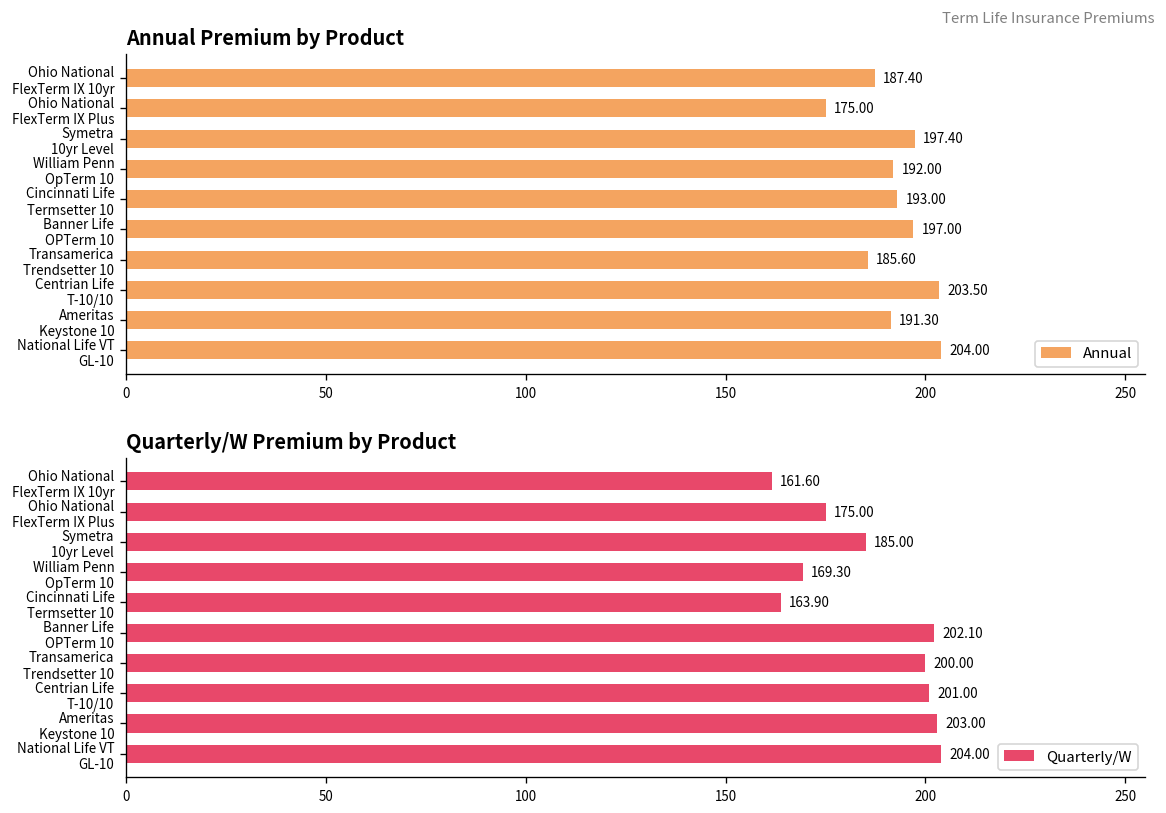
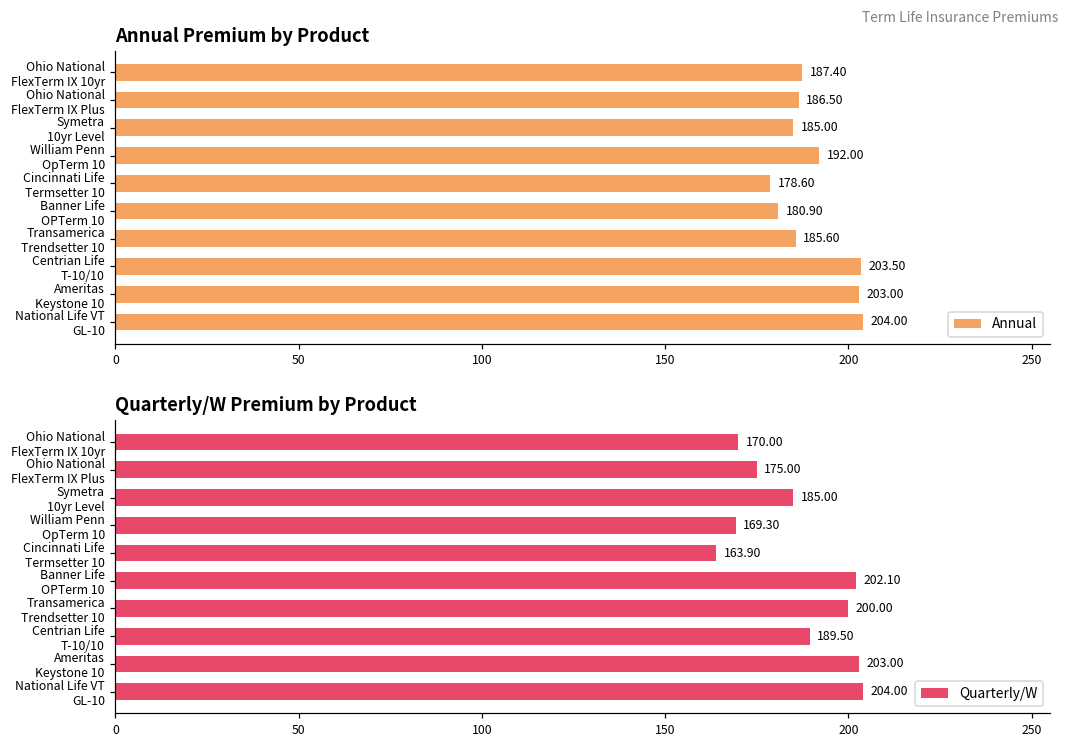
Annual Premium by Product, Ohio National FlexTerm IX Plus: 175.00 -> 186.50
Annual Premium by Product, Symetra 10yr Level: 197.40 -> 185.00
Annual Premium by Product, Cincinnati Life Termsetter 10: 193.00 -> 178.60
Annual Premium by Product, Banner Life OPTerm 10: 197.00 -> 180.90
Annual Premium by Product, Ameritas Keystone 10: 191.30 -> 203.00
Quarterly/W Premium by Product, Ohio National FlexTerm IX 10yr: 161.60 -> 170.00
Quarterly/W Premium by Product, Centrian Life T-10/10: 201.00 -> 189.50
